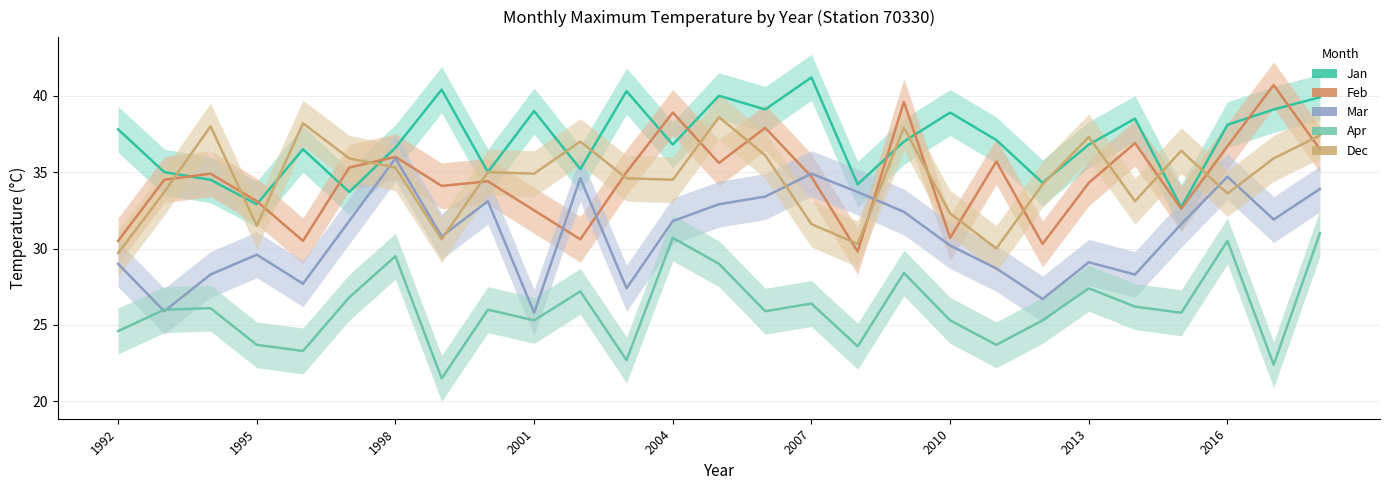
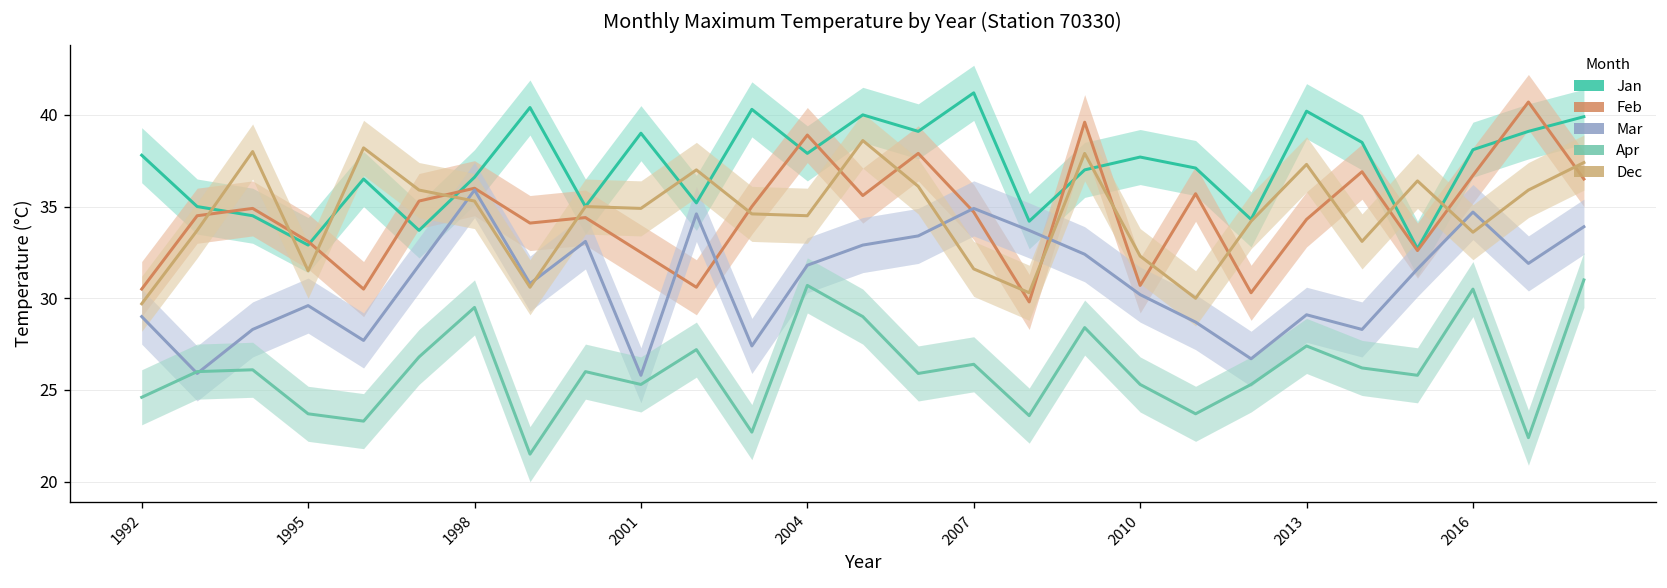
Jan, 2004: 36.8 -> 37.9
Jan, 2010: 38.9 -> 37.7
Jan, 2013: 36.8 -> 40.2
